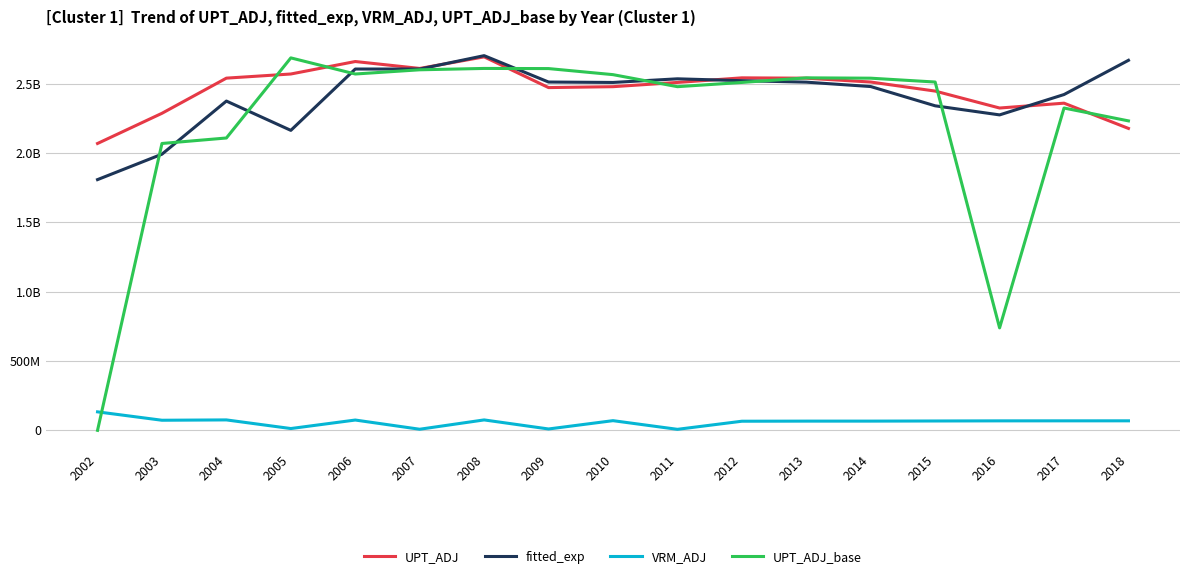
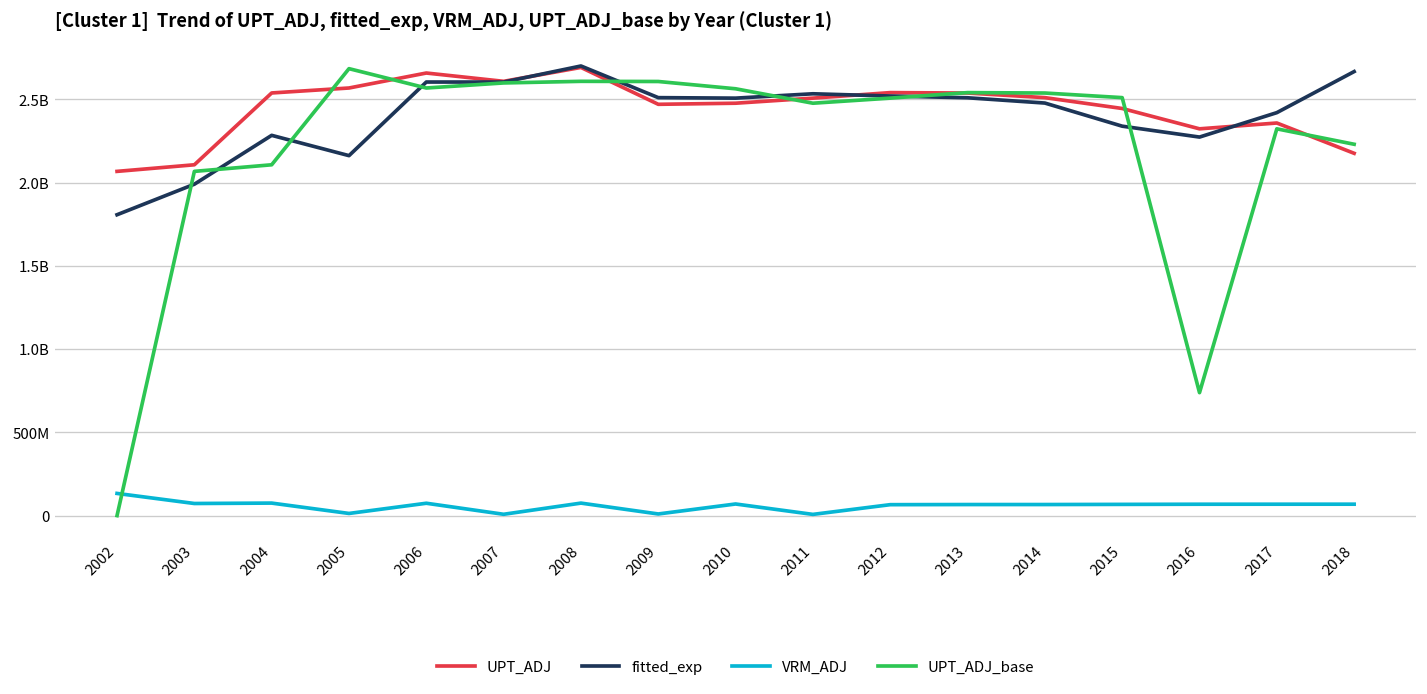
UPT_ADJ, 2003: 2290000000 -> 2110000000
fitted_exp, 2004: 2370000000 -> 2280000000
